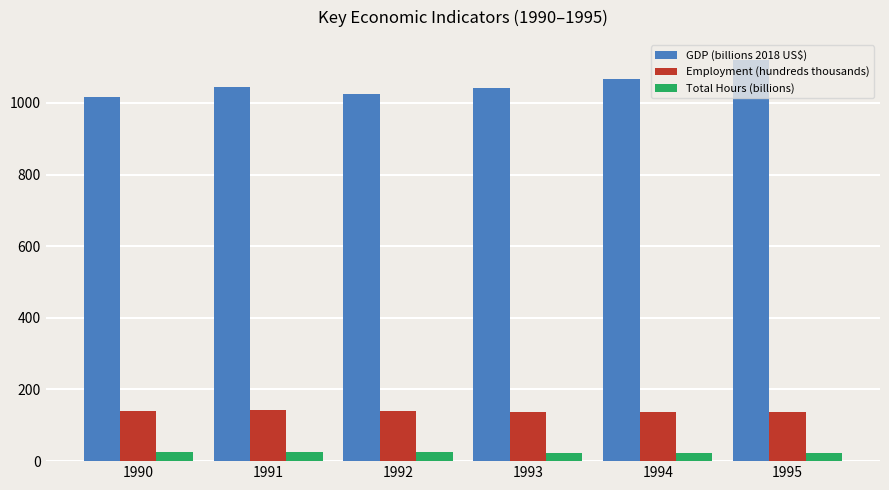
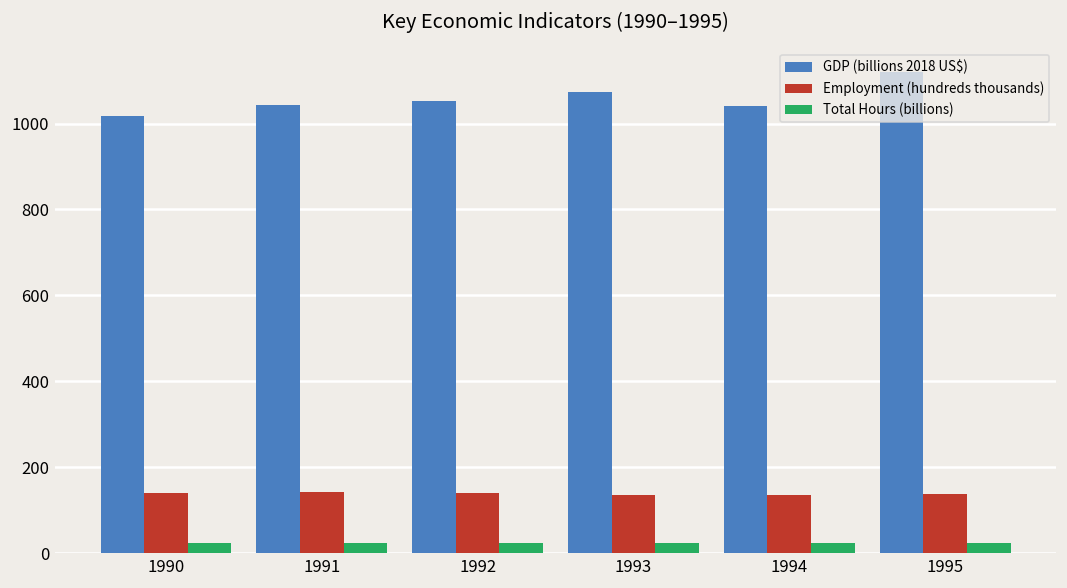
GDP (billions 2018 US$), 1992: 1030 -> 1050
GDP (billions 2018 US$), 1993: 1040 -> 1070
GDP (billions 2018 US$), 1994: 1070 -> 1040
